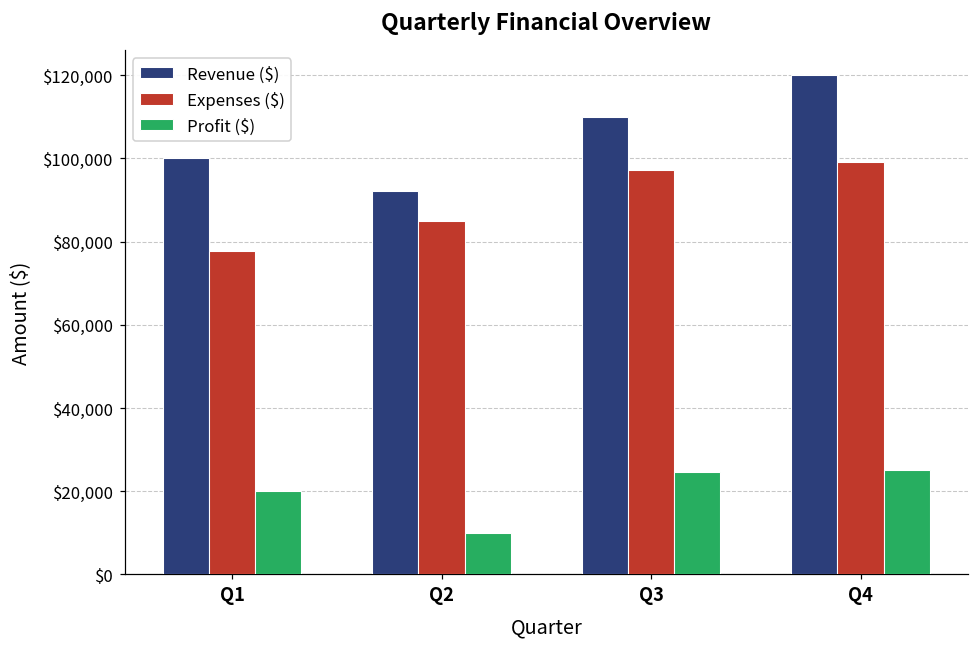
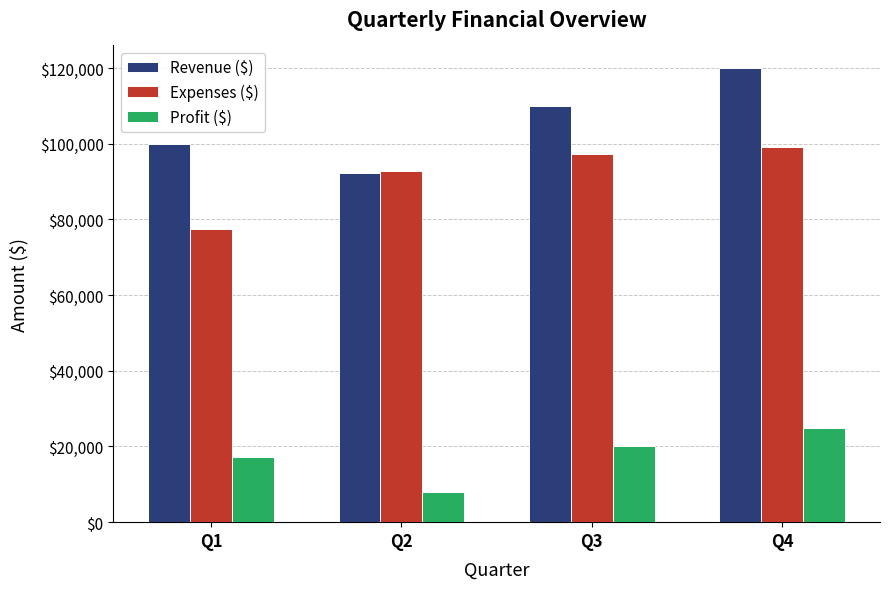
Profit ($), Q1: $20,000 -> $17,000
Expenses ($), Q2: $85,000 -> $93,000
Profit ($), Q2: $10,000 -> $8,000
Profit ($), Q3: $25,000 -> $20,000
